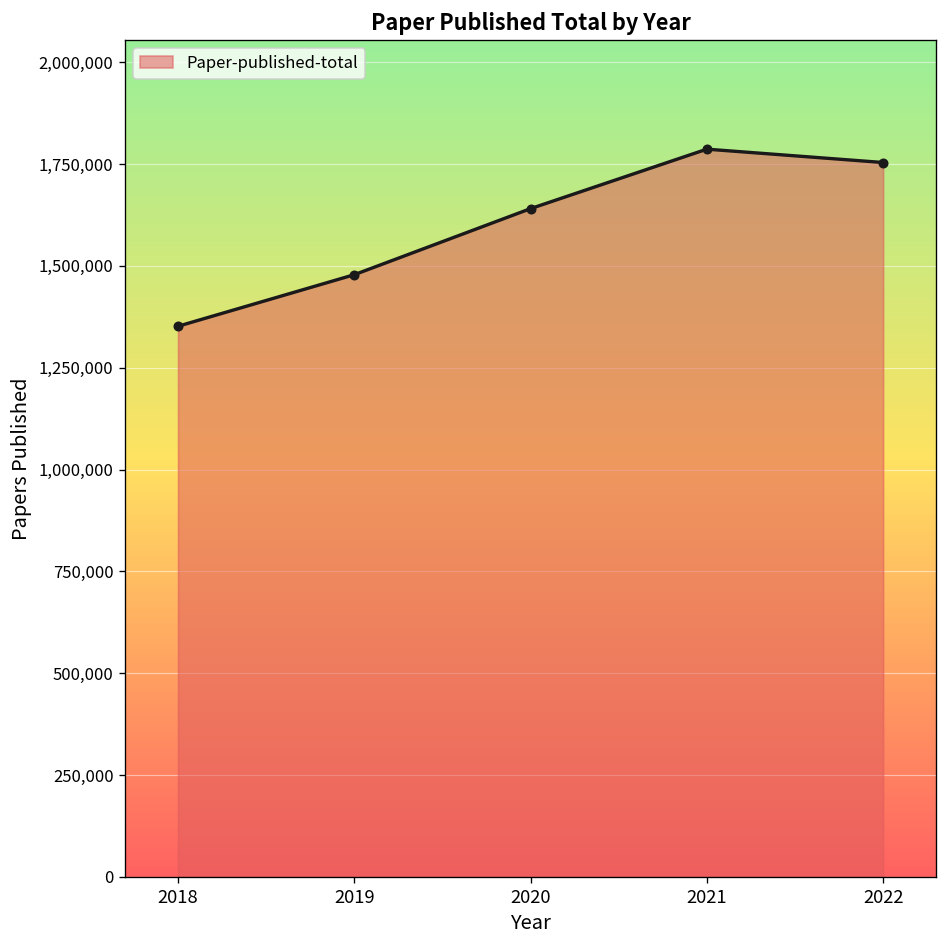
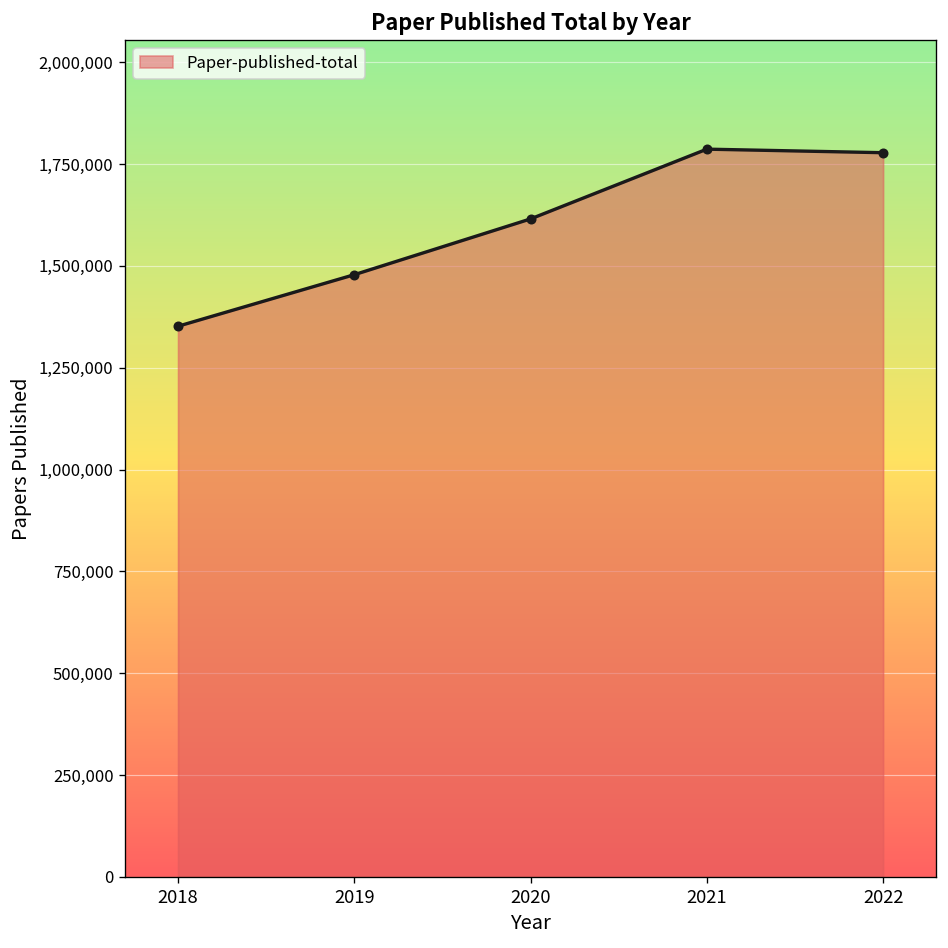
2020: 1,640,000 -> 1,620,000
2022: 1,750,000 -> 1,780,000
